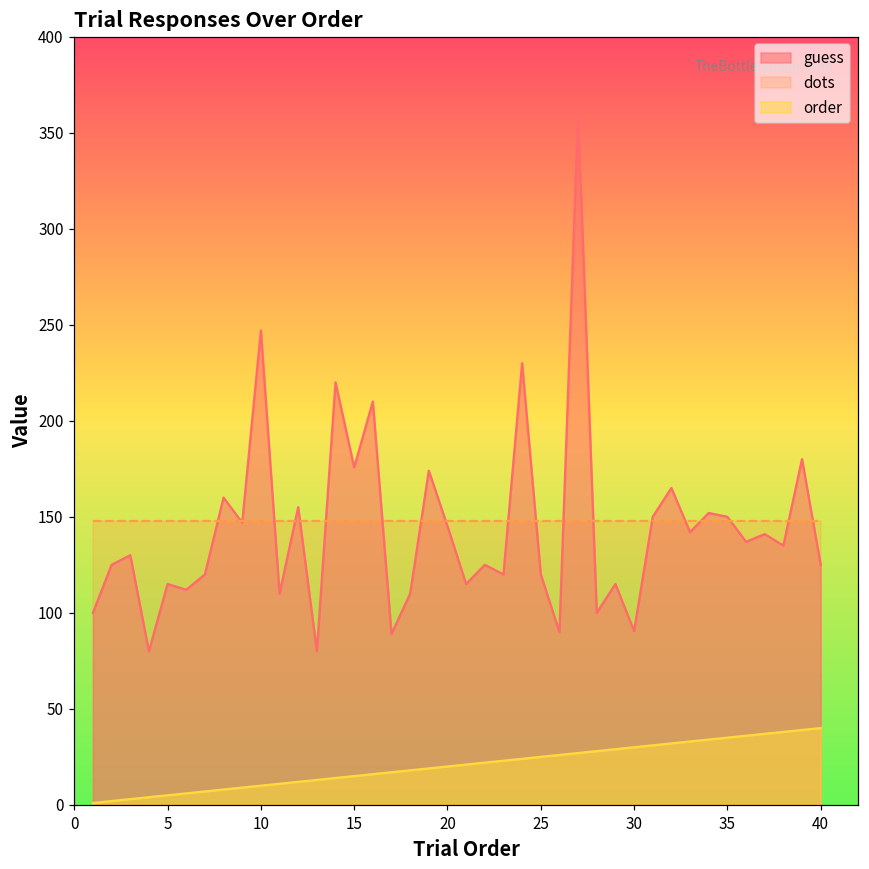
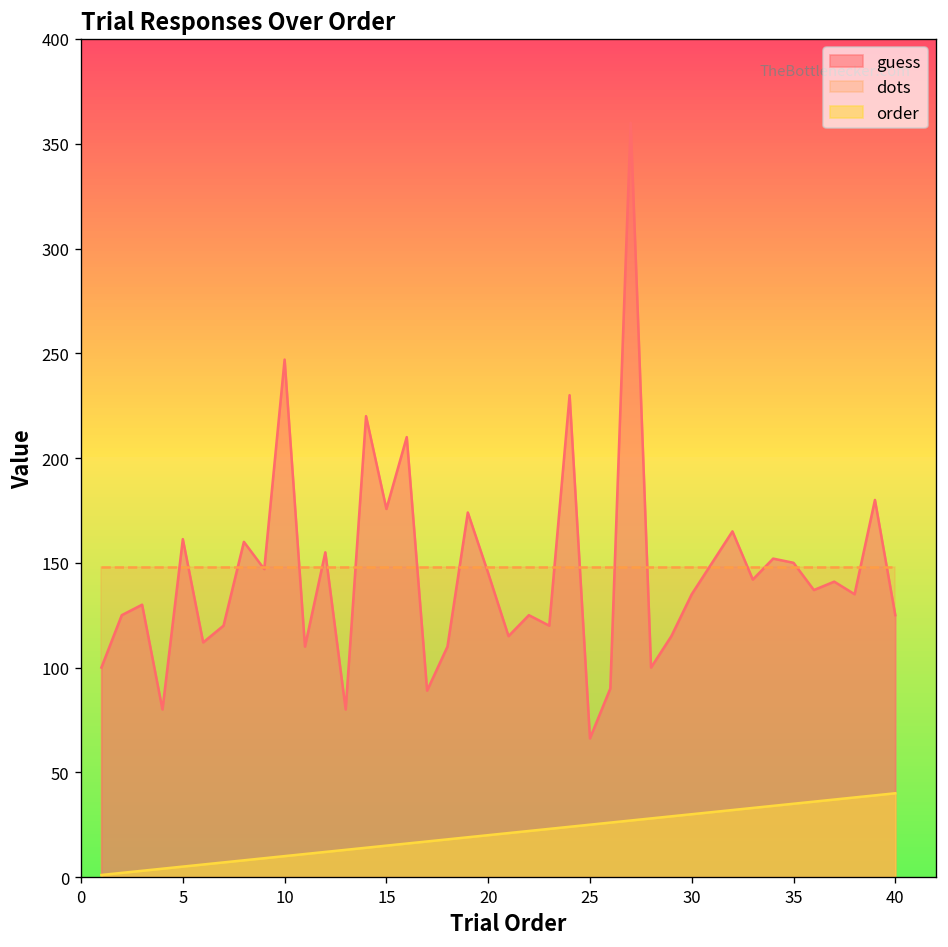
guess, 5: 115 -> 161
guess, 25: 120 -> 66
guess, 30: 91 -> 135
